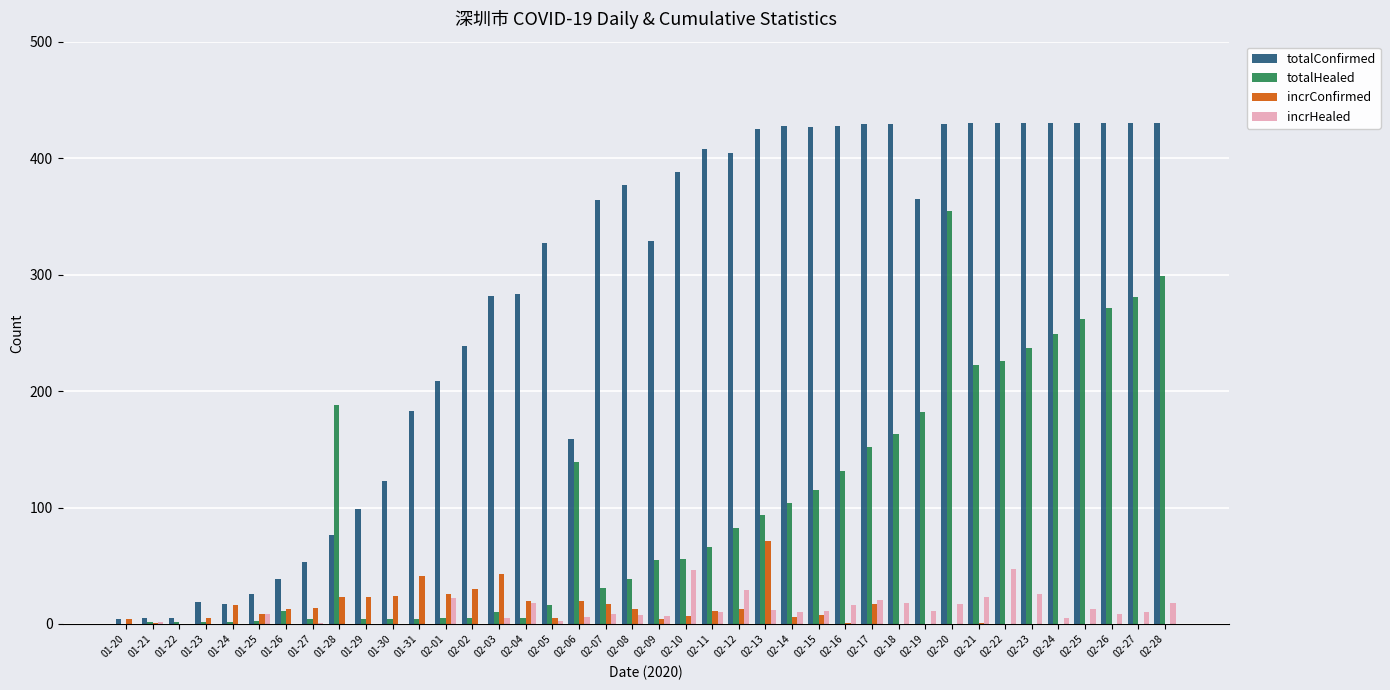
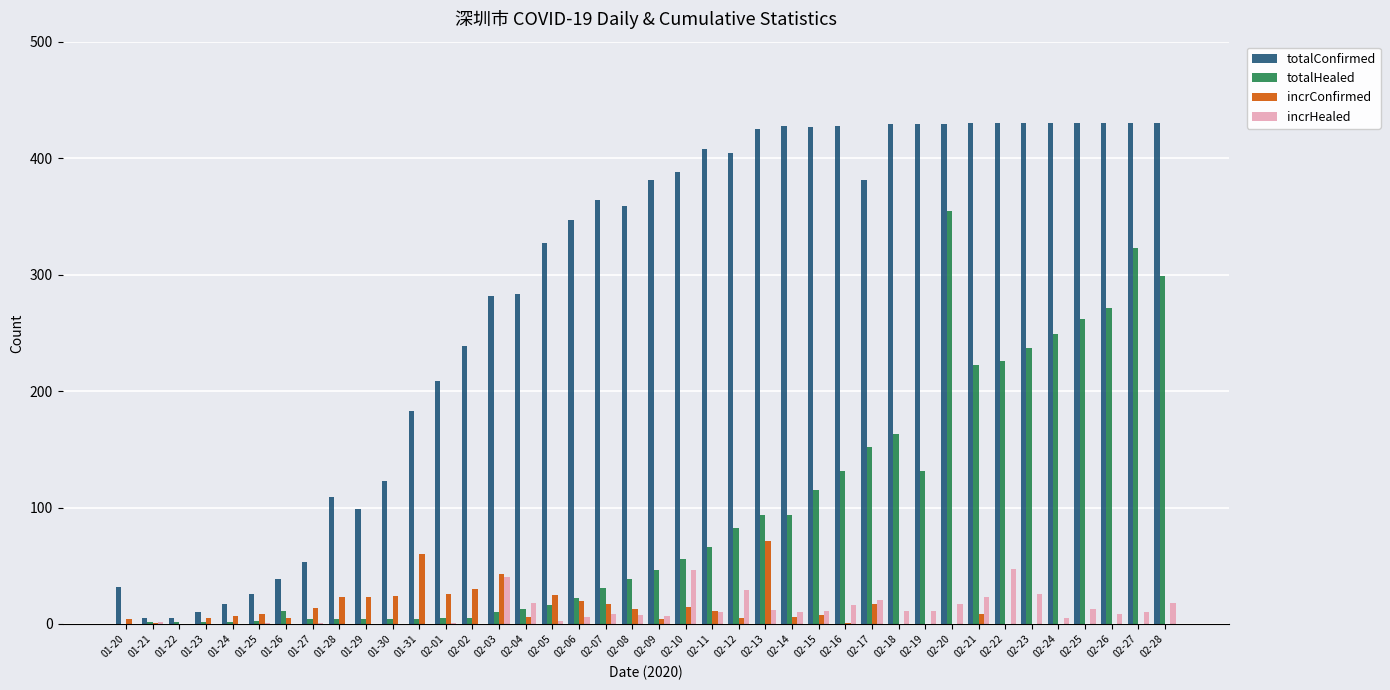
totalConfirmed, 01-20: 4 -> 32
totalConfirmed, 01-23: 19 -> 10
incrConfirmed, 01-24: 16 -> 7
incrHealed, 01-25: 9 -> 1
incrConfirmed, 01-26: 13 -> 5
totalConfirmed, 01-28: 76 -> 109
totalHealed, 01-28: 188 -> 4
incrConfirmed, 01-31: 41 -> 60
incrHealed, 02-01: 22 -> 1
incrHealed, 02-03: 5 -> 40
totalHealed, 02-04: 5 -> 13
incrConfirmed, 02-04: 20 -> 6
incrConfirmed, 02-05: 5 -> 25
totalConfirmed, 02-06: 159 -> 347
totalHealed, 02-06: 139 -> 22
totalConfirmed, 02-08: 377 -> 359
totalConfirmed, 02-09: 329 -> 381
totalHealed, 02-09: 55 -> 46
incrConfirmed, 02-10: 7 -> 15
incrConfirmed, 02-12: 13 -> 5
totalHealed, 02-14: 104 -> 94
totalConfirmed, 02-17: 429 -> 381
incrHealed, 02-18: 18 -> 11
totalConfirmed, 02-19: 365 -> 429
totalHealed, 02-19: 182 -> 131
incrConfirmed, 02-21: 1 -> 9
totalHealed, 02-27: 281 -> 323
